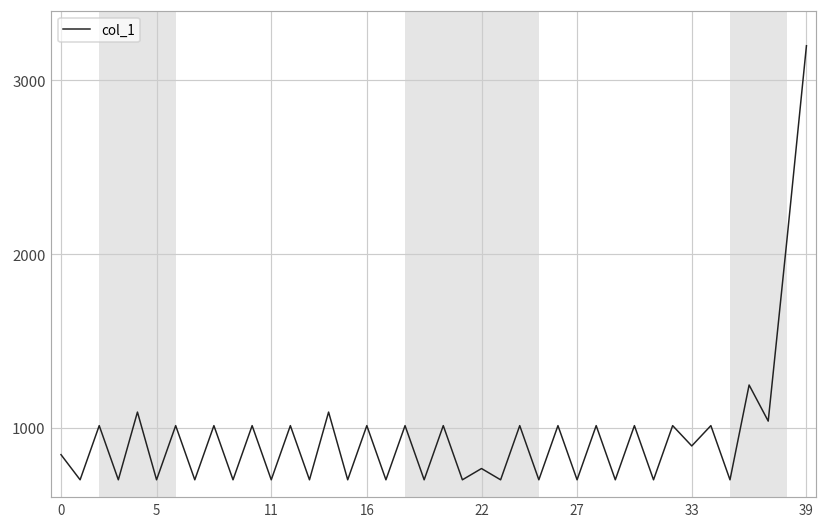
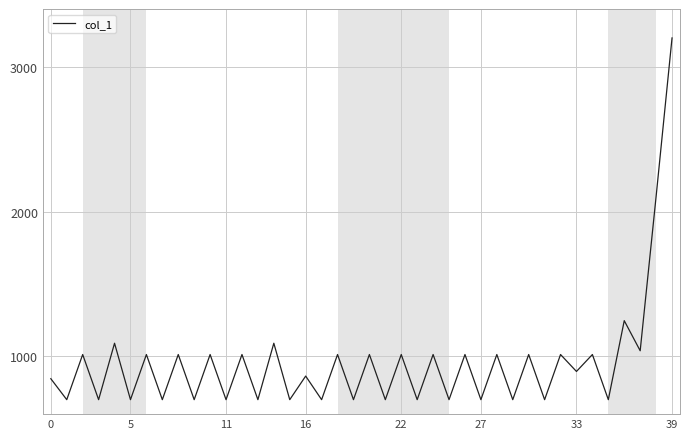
16: 1010 -> 860
22: 760 -> 1010
